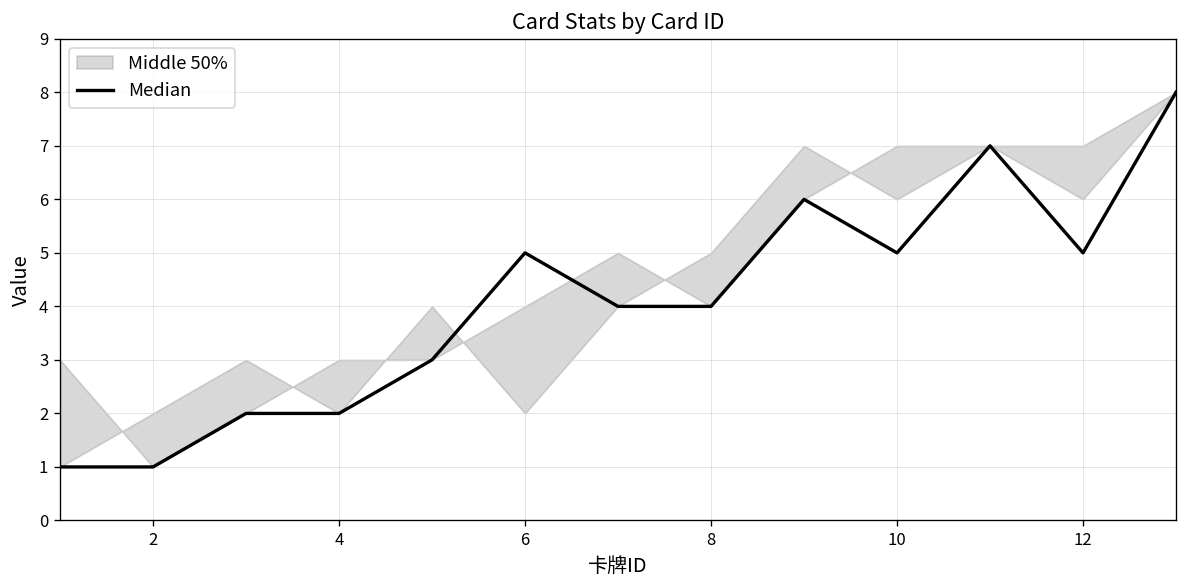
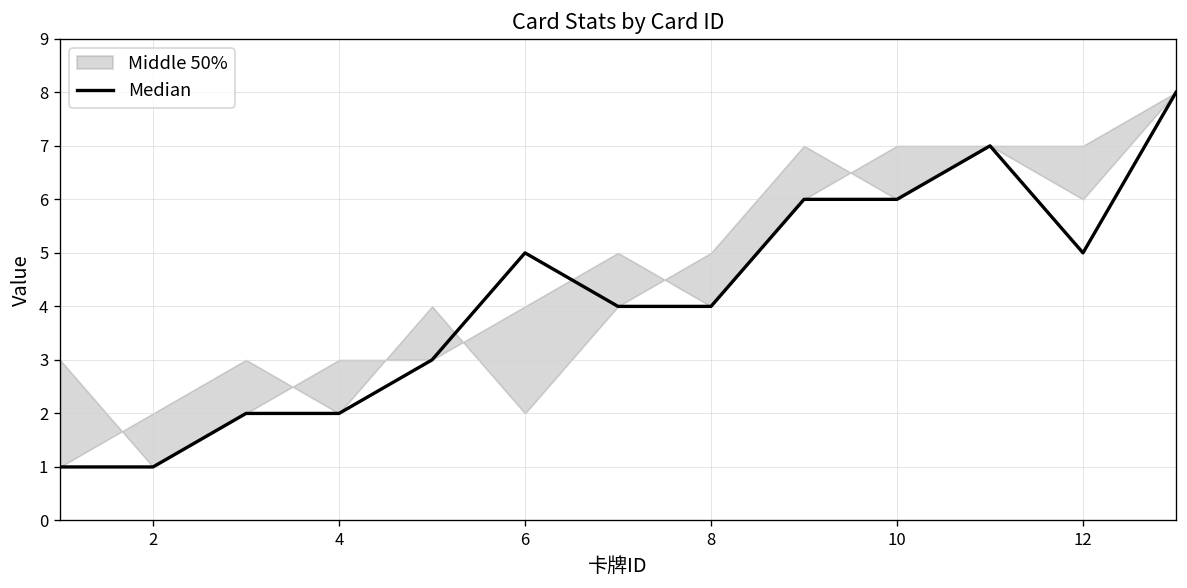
Median, 10: 5 -> 6
